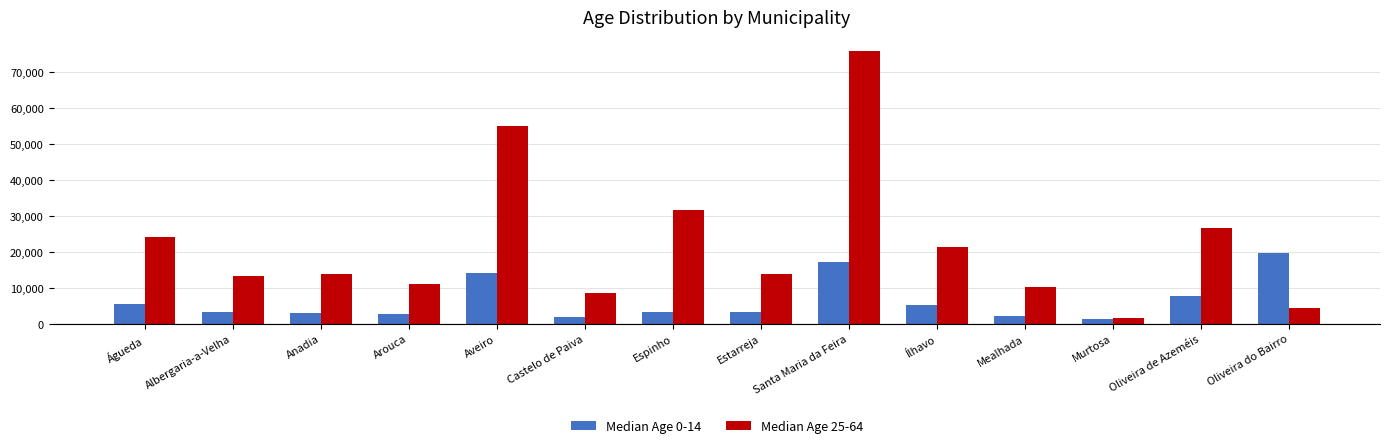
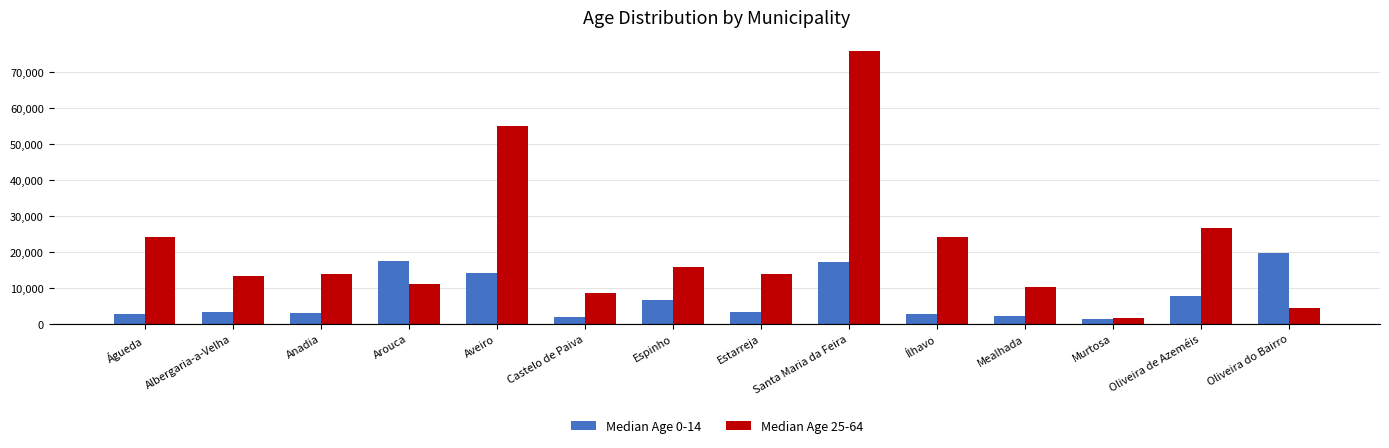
Median Age 0-14, Águeda: 6,000 -> 3,000
Median Age 0-14, Arouca: 3,000 -> 18,000
Median Age 0-14, Espinho: 3,000 -> 7,000
Median Age 25-64, Espinho: 32,000 -> 16,000
Median Age 0-14, Ílhavo: 5,000 -> 3,000
Median Age 25-64, Ílhavo: 21,000 -> 24,000
